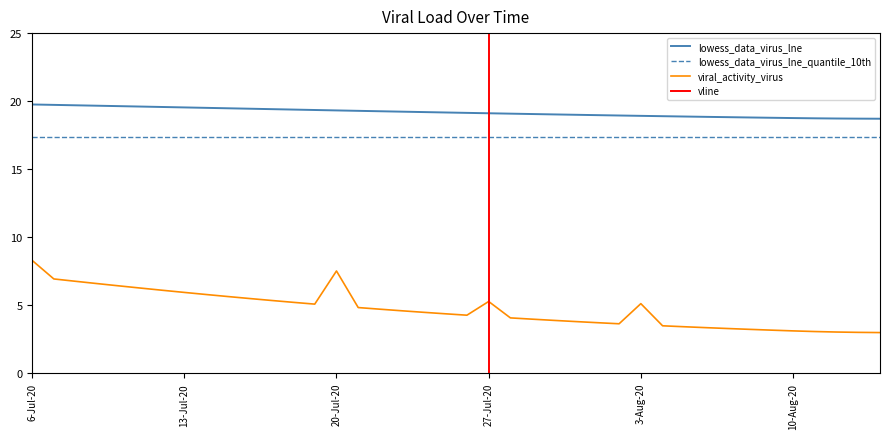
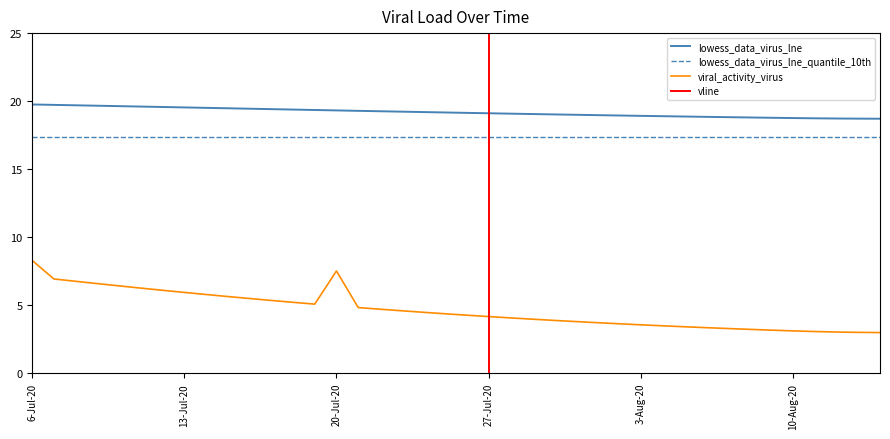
viral_activity_virus, 27-Jul-20: 5.3 -> 4.2
viral_activity_virus, 3-Aug-20: 5.1 -> 3.6
